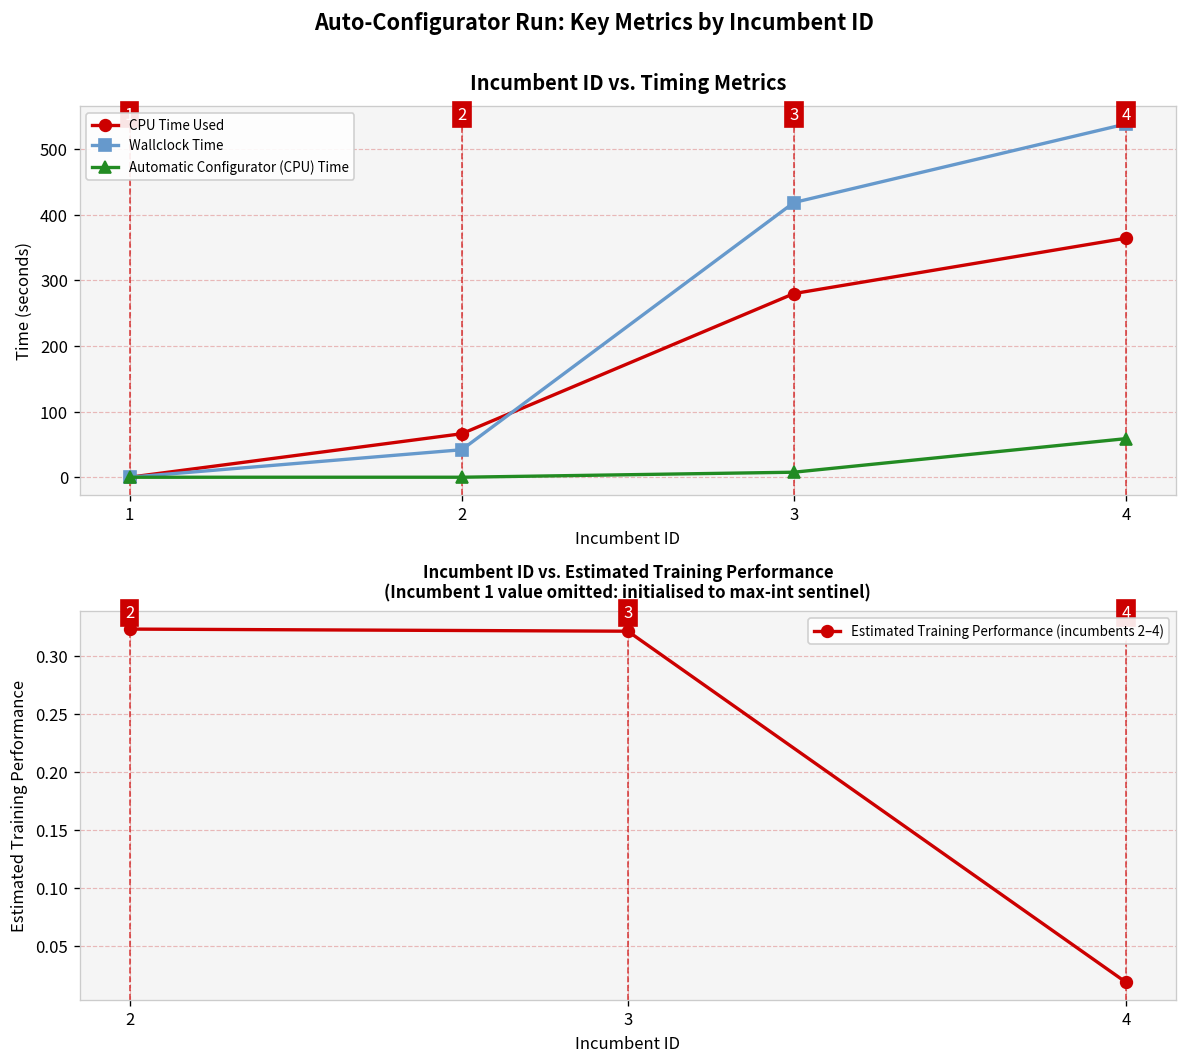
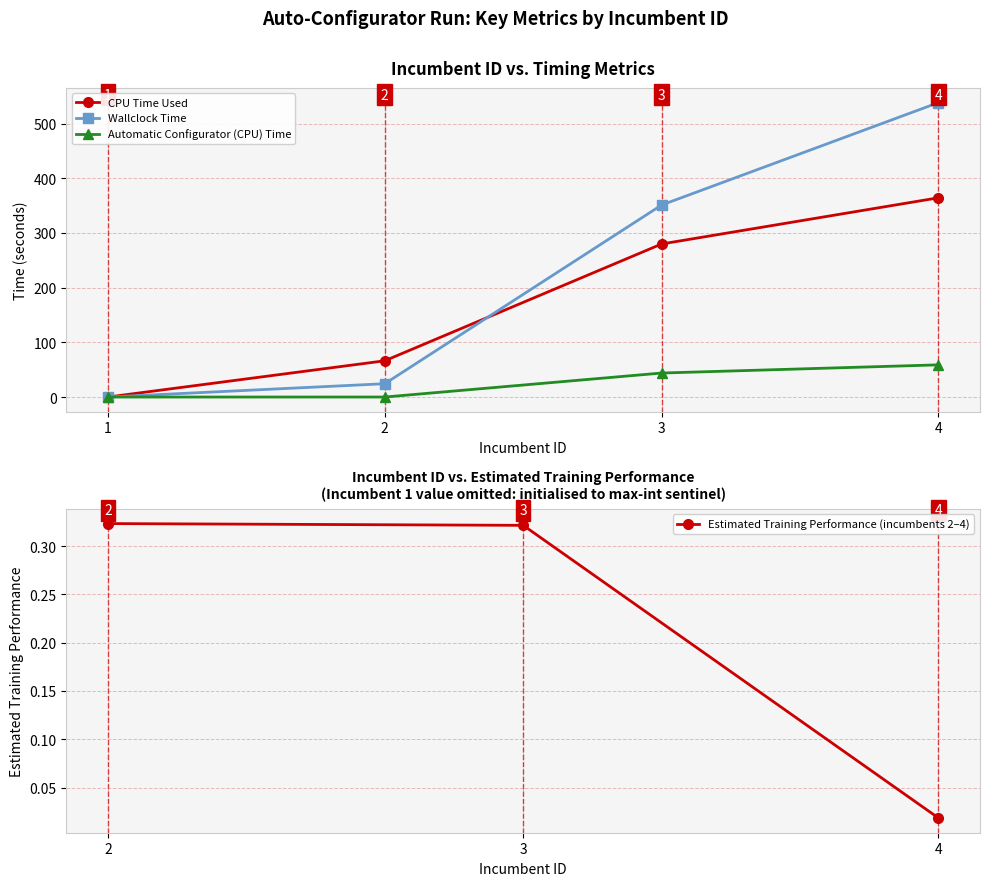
Incumbent ID vs. Timing Metrics, Wallclock Time, 2: 40 -> 20
Incumbent ID vs. Timing Metrics, Wallclock Time, 3: 420 -> 350
Incumbent ID vs. Timing Metrics, Automatic Configurator (CPU) Time, 3: 10 -> 40
